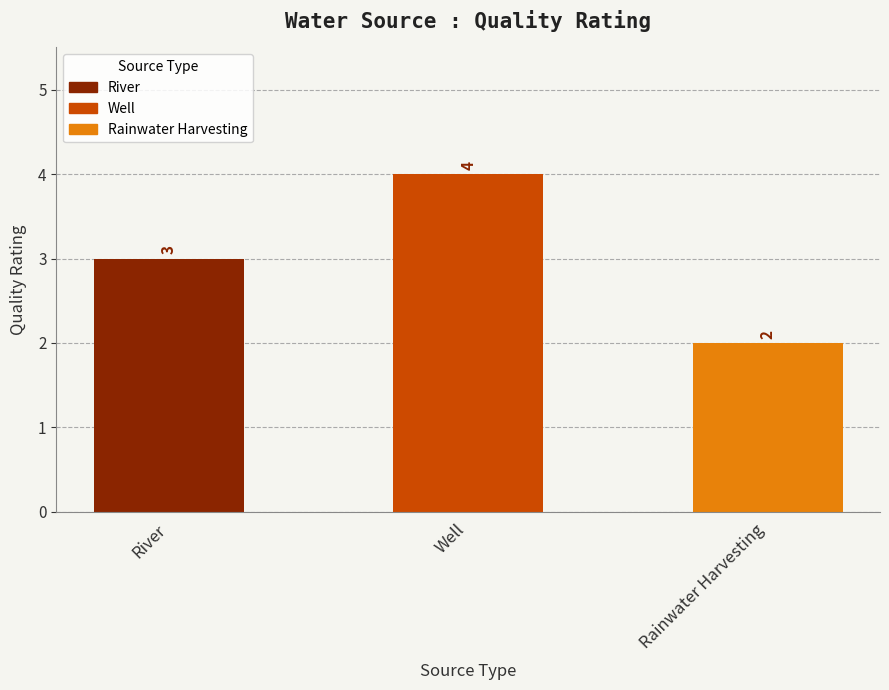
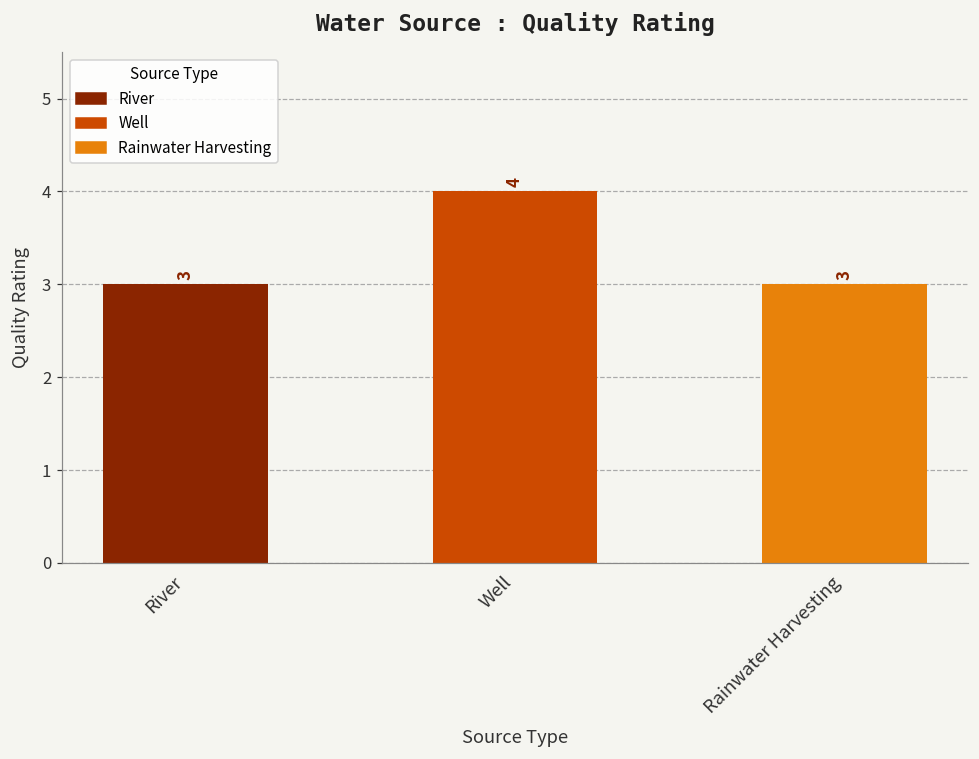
Rainwater Harvesting: 2 -> 3
